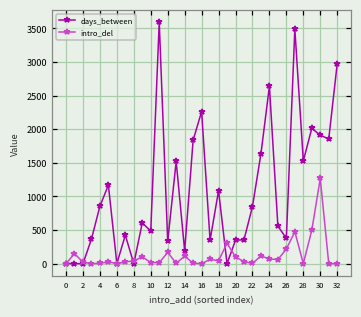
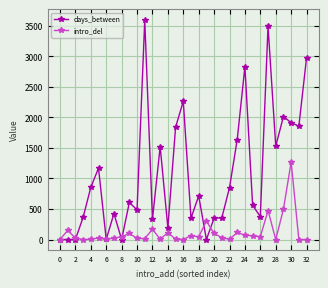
days_between, 18: 1100 -> 700
days_between, 24: 2600 -> 2800
intro_del, 26: 200 -> 0
